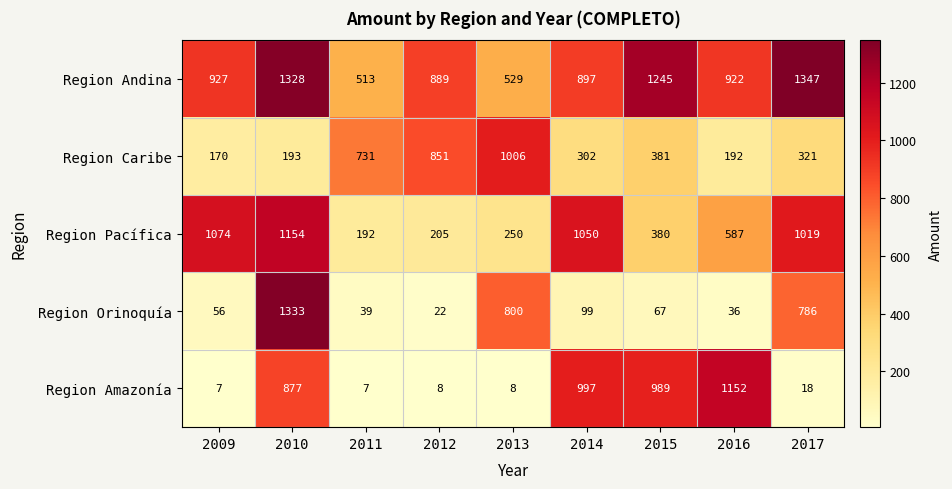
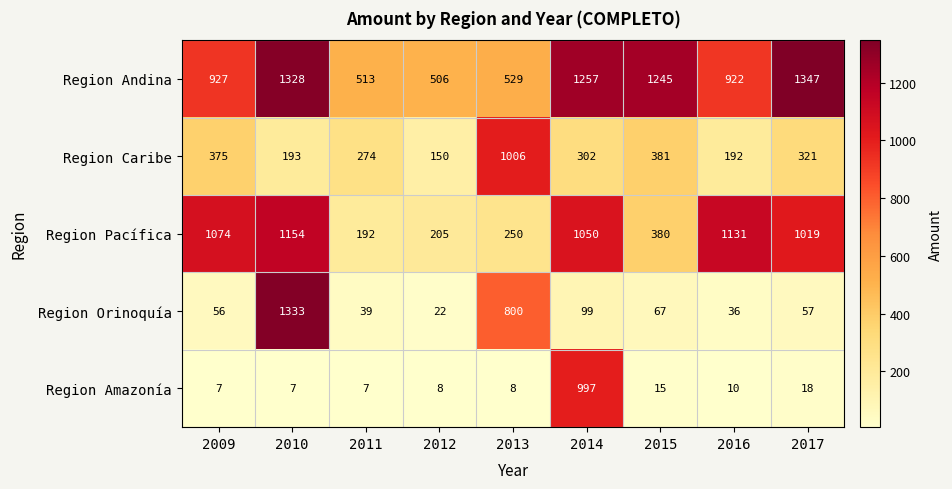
Region Andina, 2012: 889 -> 506
Region Andina, 2014: 897 -> 1257
Region Caribe, 2009: 170 -> 375
Region Caribe, 2011: 731 -> 274
Region Caribe, 2012: 851 -> 150
Region Pacífica, 2016: 587 -> 1131
Region Orinoquía, 2017: 786 -> 57
Region Amazonía, 2010: 877 -> 7
Region Amazonía, 2015: 989 -> 15
Region Amazonía, 2016: 1152 -> 10
